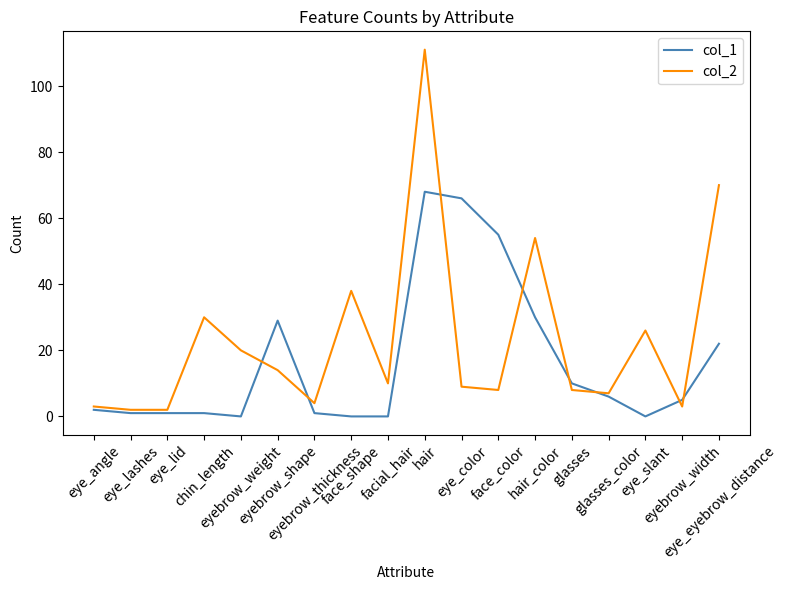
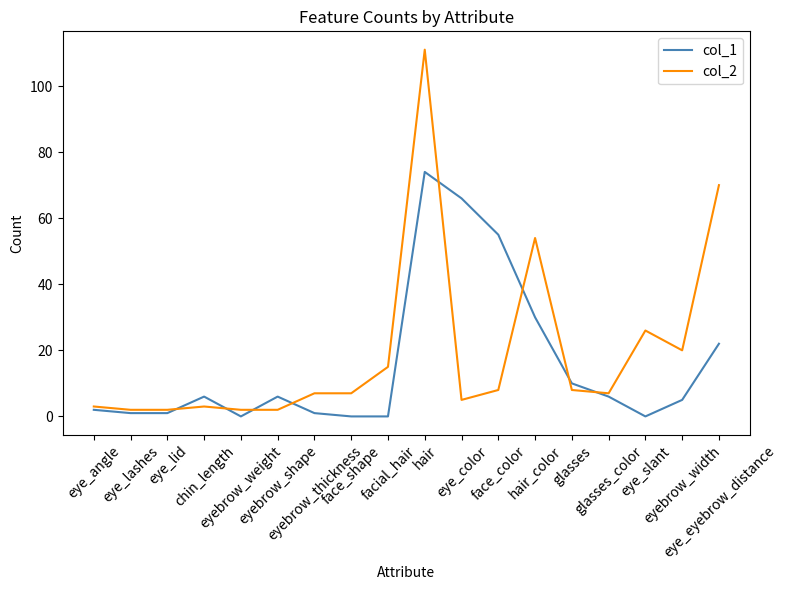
col_1, chin_length: 1 -> 6
col_2, chin_length: 30 -> 3
col_2, eyebrow_weight: 20 -> 2
col_1, eyebrow_shape: 29 -> 6
col_2, eyebrow_shape: 14 -> 2
col_2, eyebrow_thickness: 4 -> 7
col_2, face_shape: 38 -> 7
col_2, facial_hair: 10 -> 15
col_1, hair: 68 -> 74
col_2, eye_color: 9 -> 5
col_2, eyebrow_width: 3 -> 20
